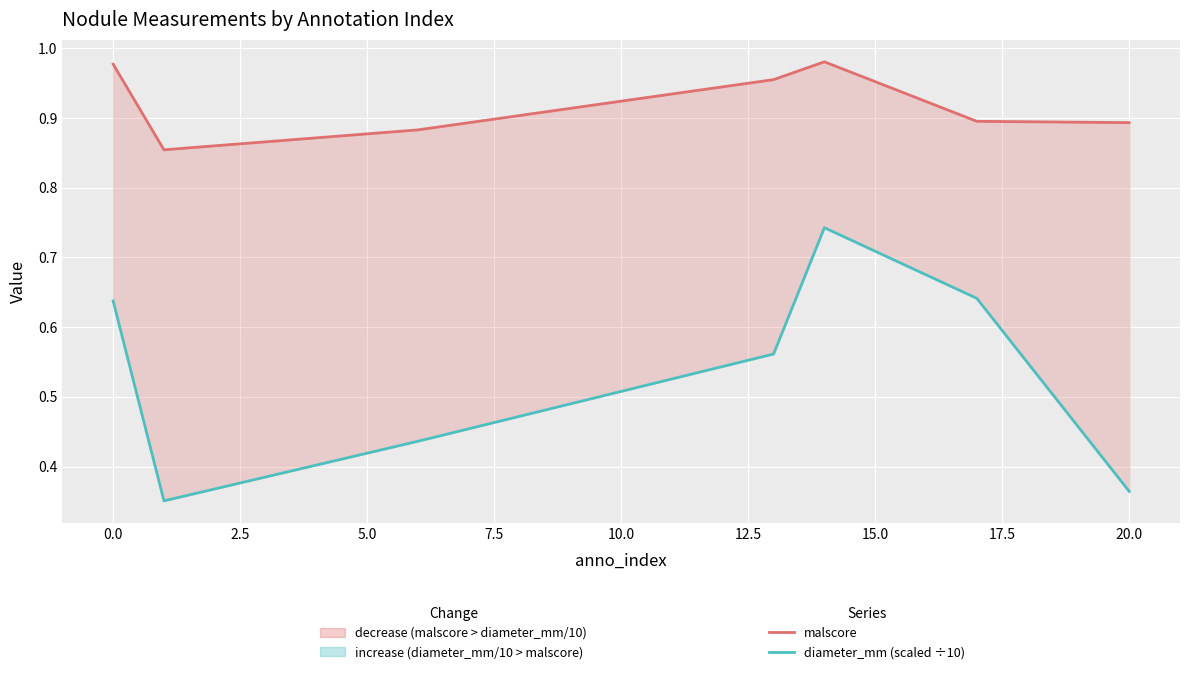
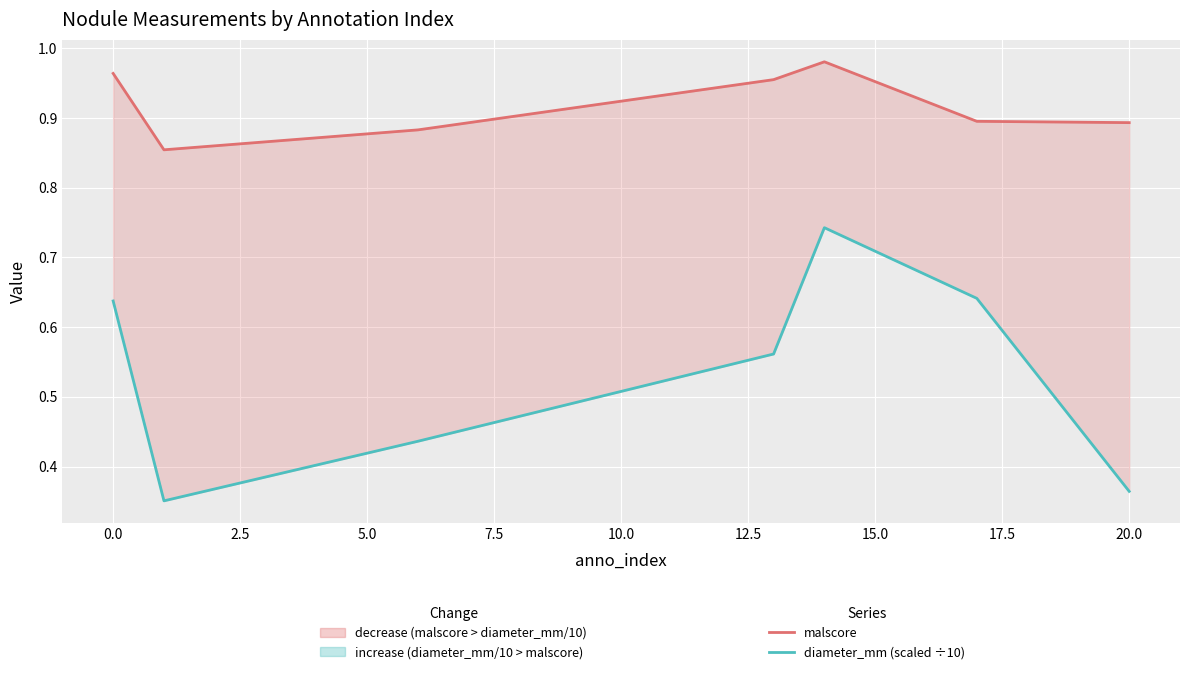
malscore, 0.0: 0.98 -> 0.96
